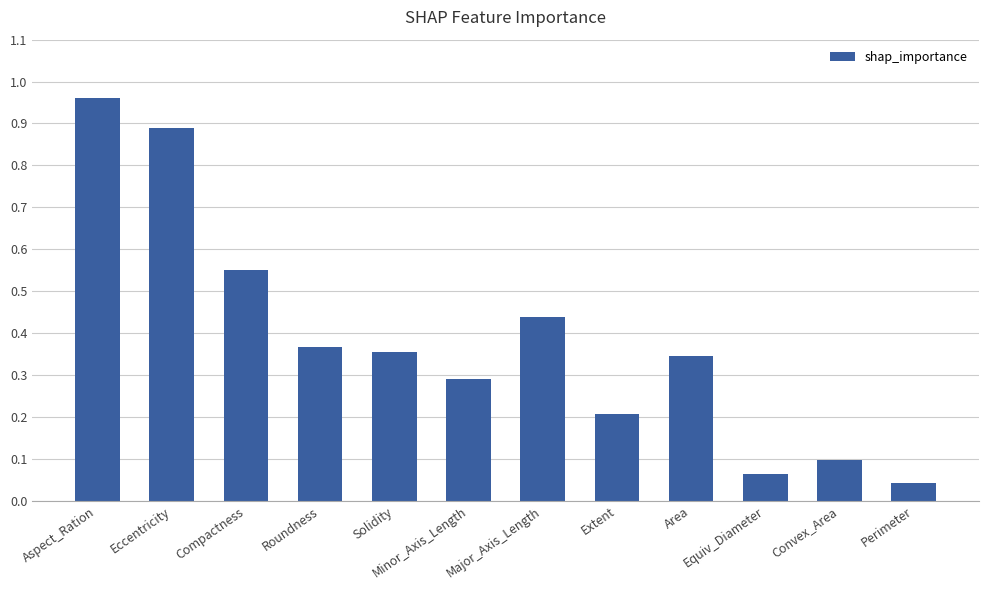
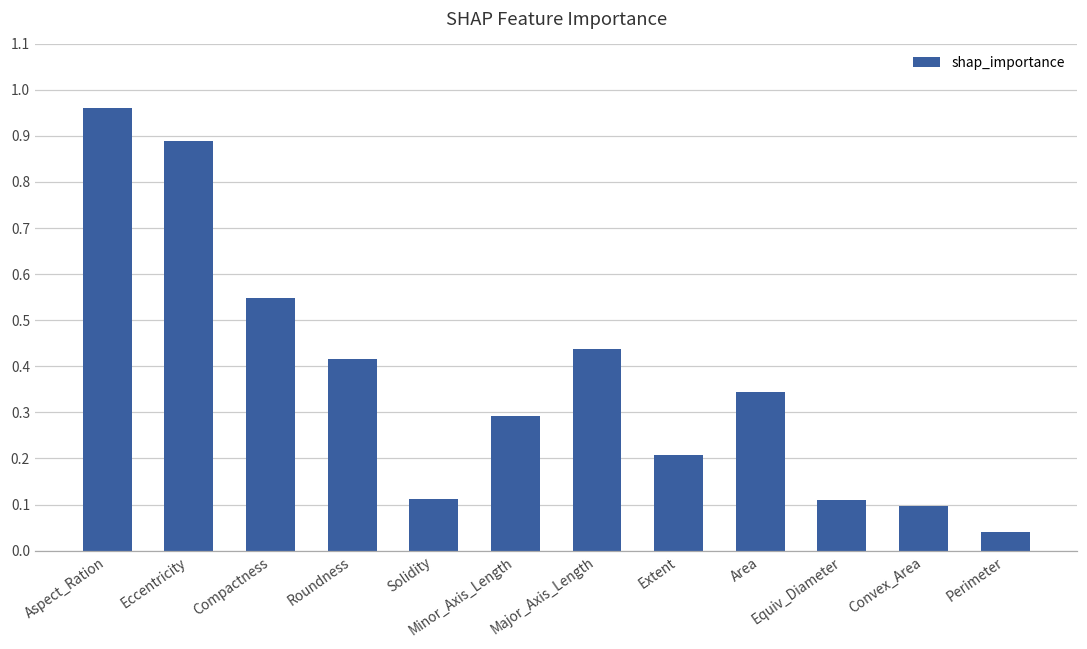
Roundness: 0.37 -> 0.42
Solidity: 0.35 -> 0.11
Equiv_Diameter: 0.06 -> 0.11
